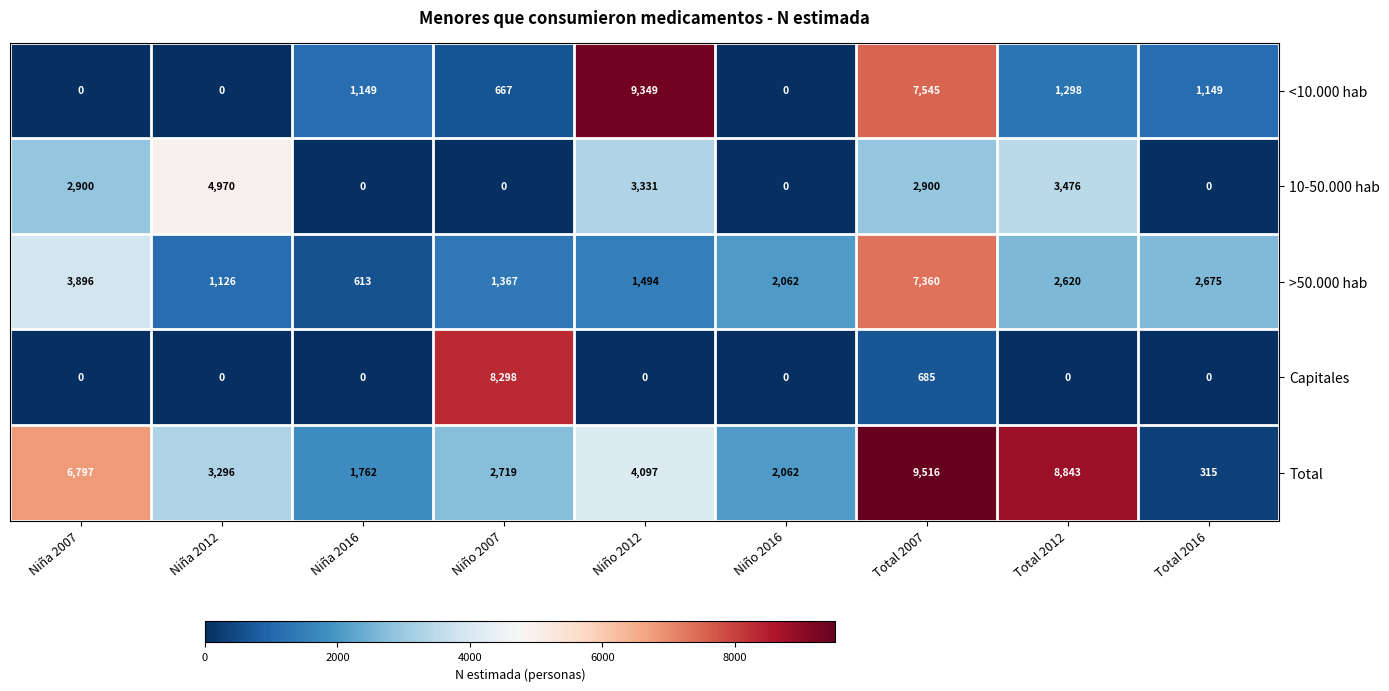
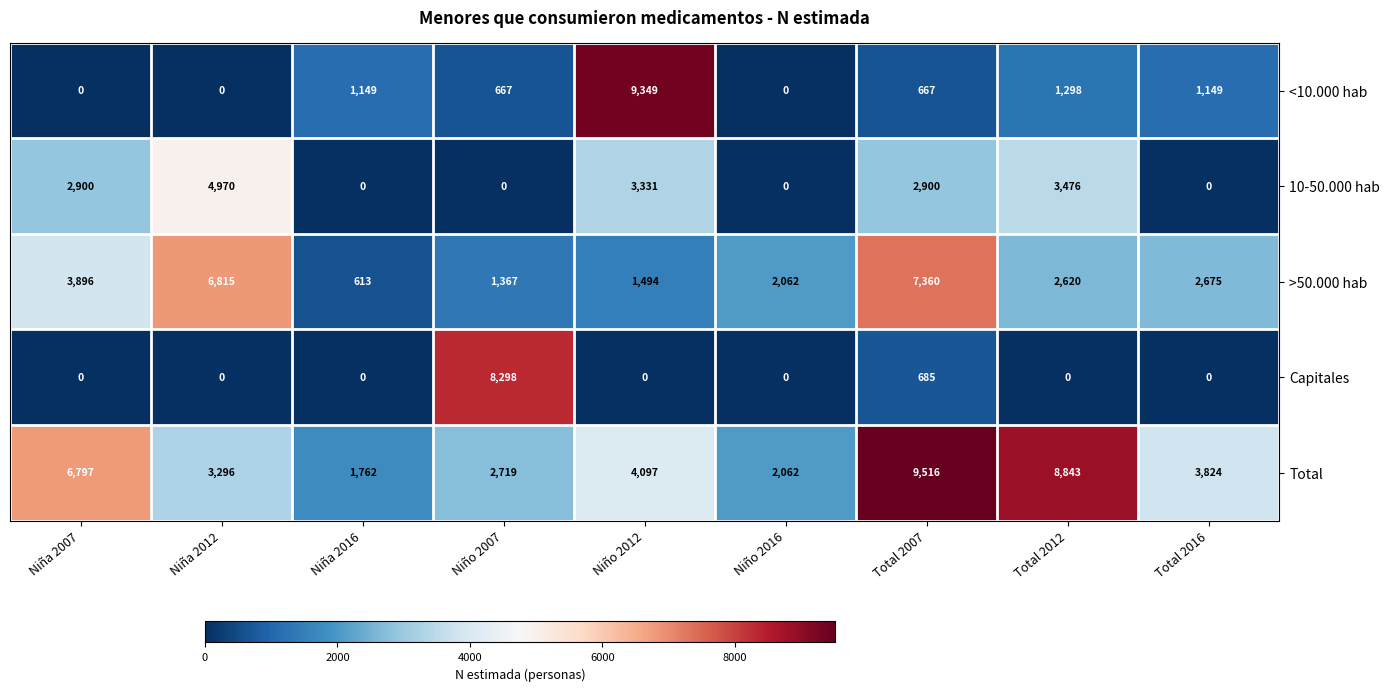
<10.000 hab, Total 2007: 7,545 -> 667
>50.000 hab, Niña 2012: 1,126 -> 6,815
Total, Total 2016: 315 -> 3,824
